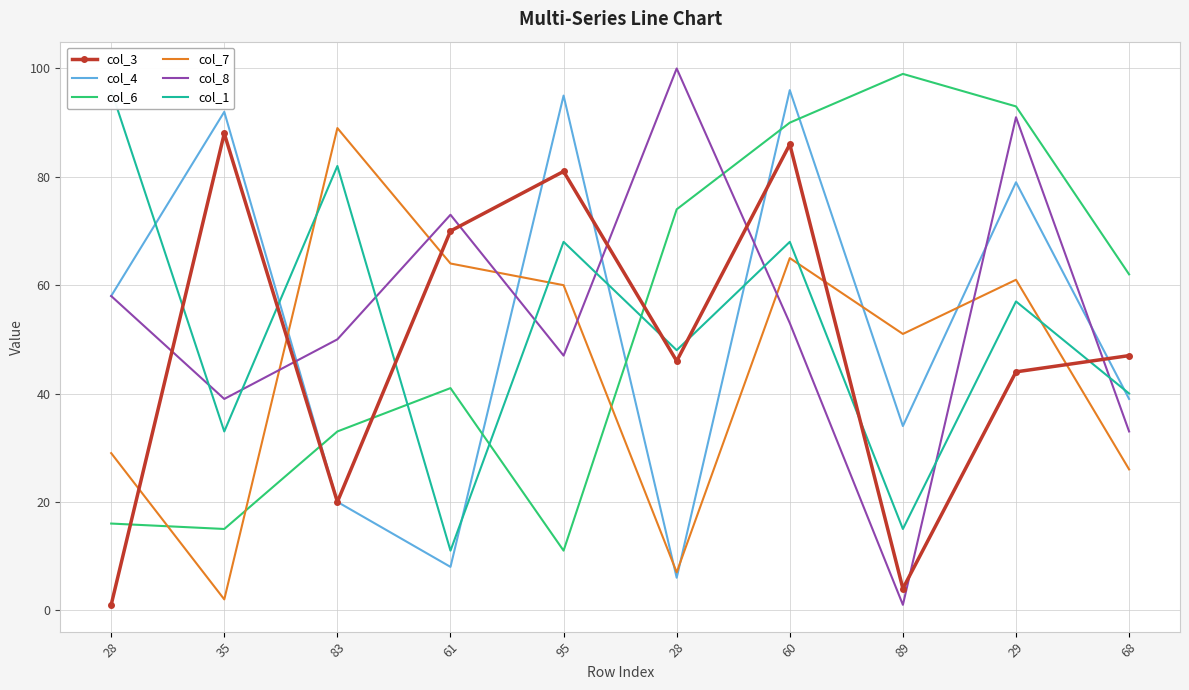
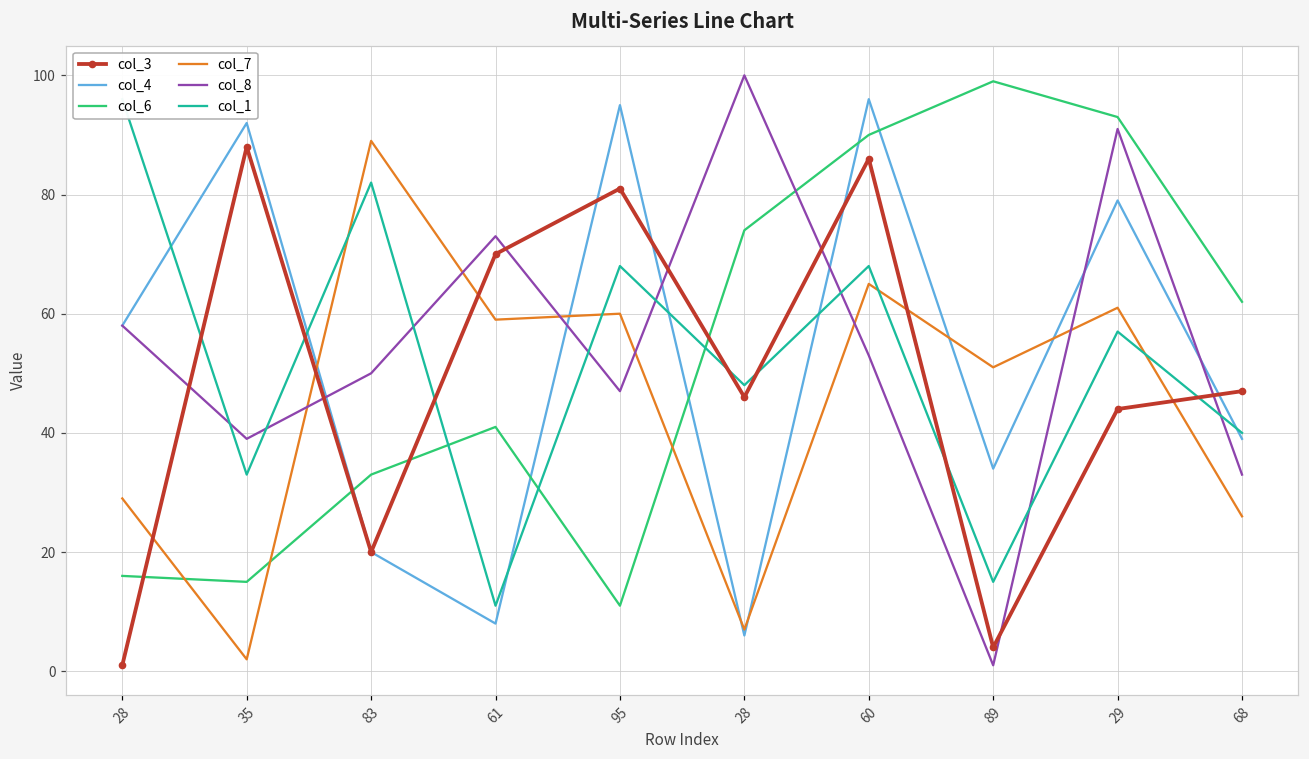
col_7, 61: 64 -> 59
